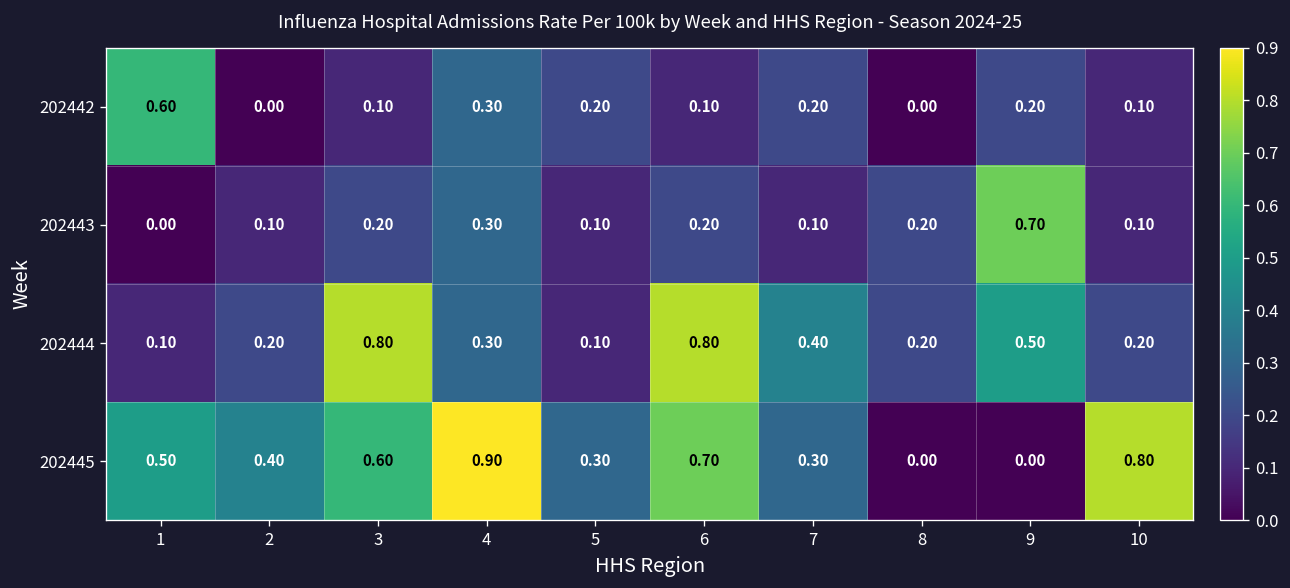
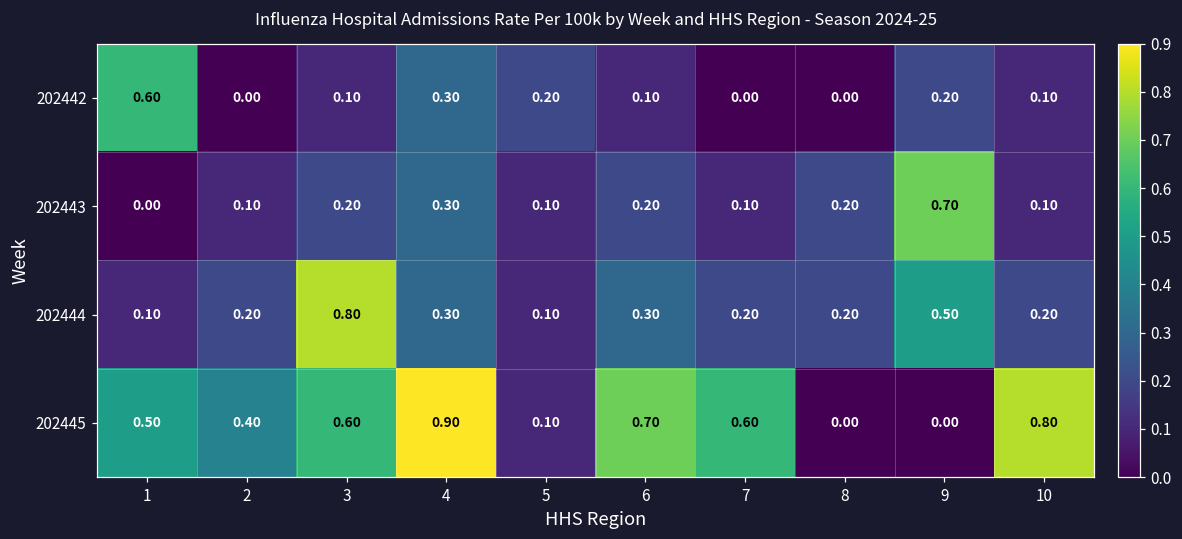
202442, 7: 0.20 -> 0.00
202444, 6: 0.80 -> 0.30
202444, 7: 0.40 -> 0.20
202445, 5: 0.30 -> 0.10
202445, 7: 0.30 -> 0.60
